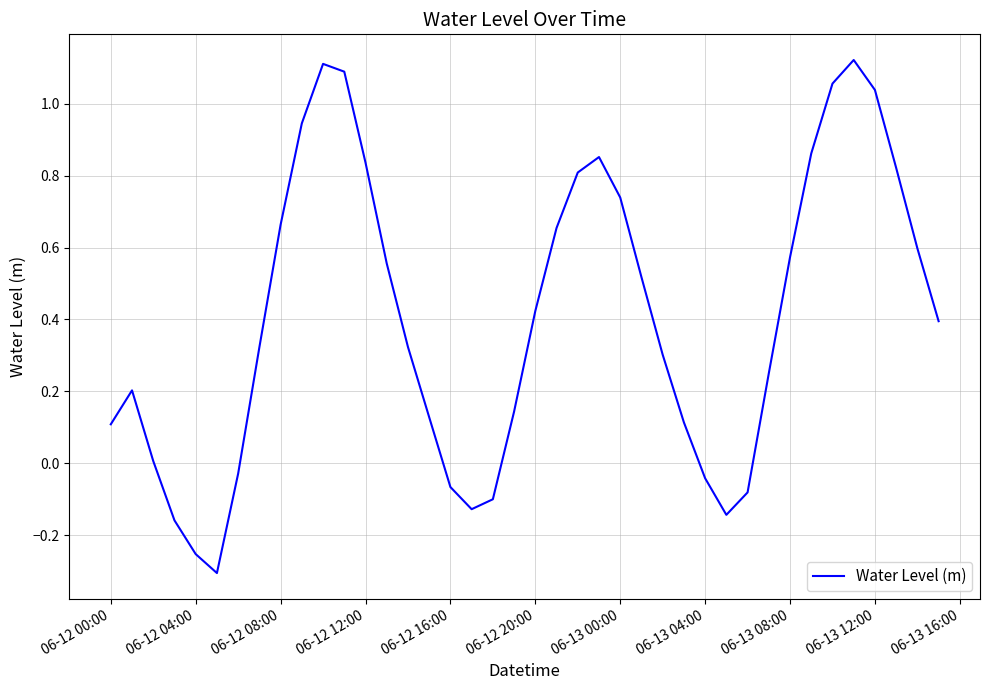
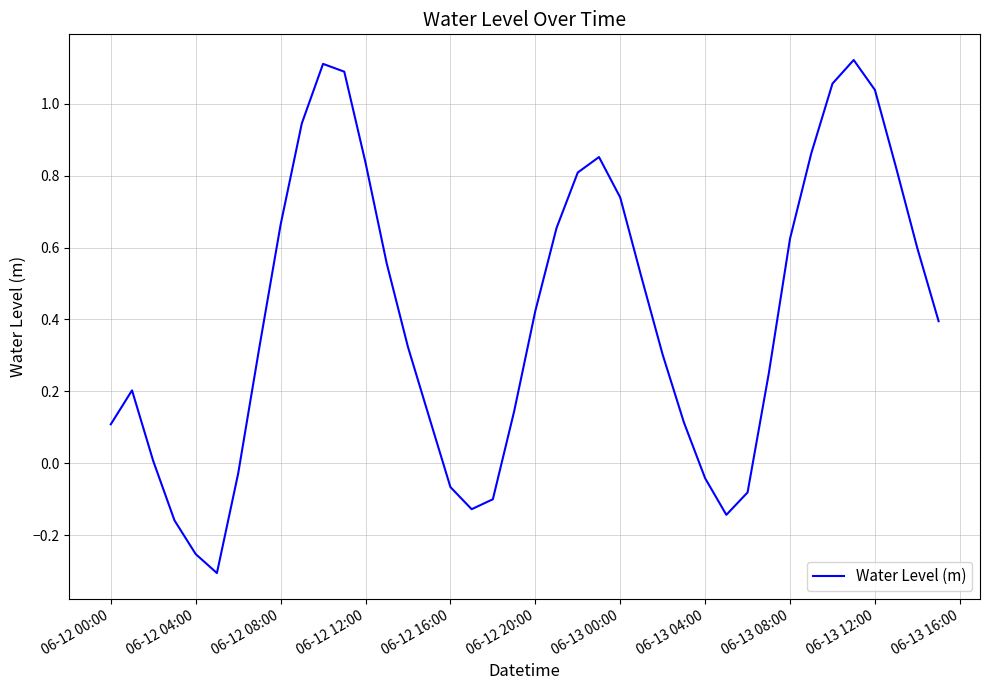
06-13 08:00: 0.57 -> 0.62
